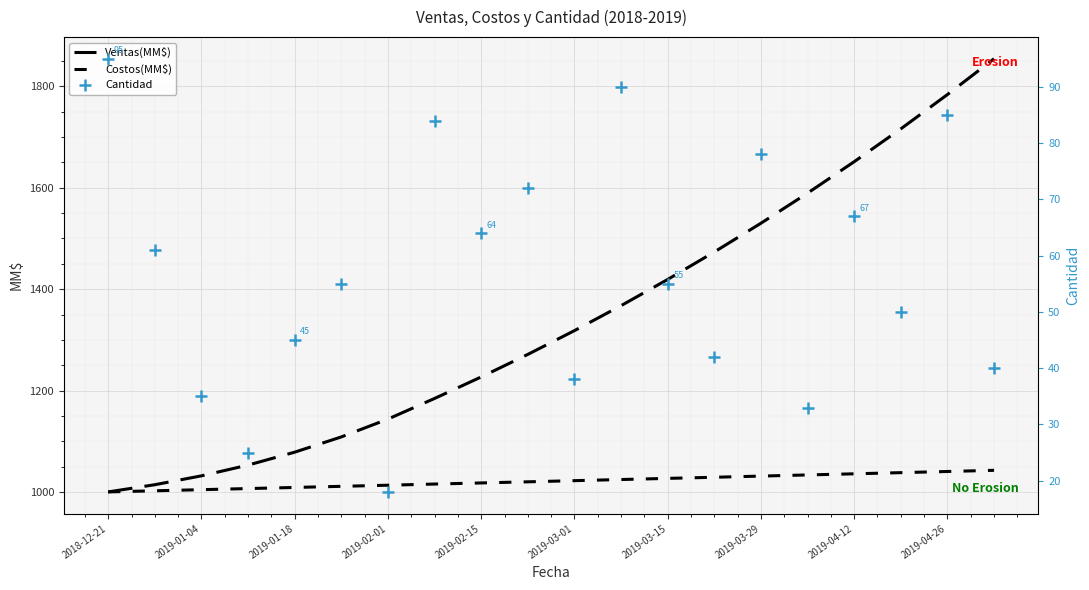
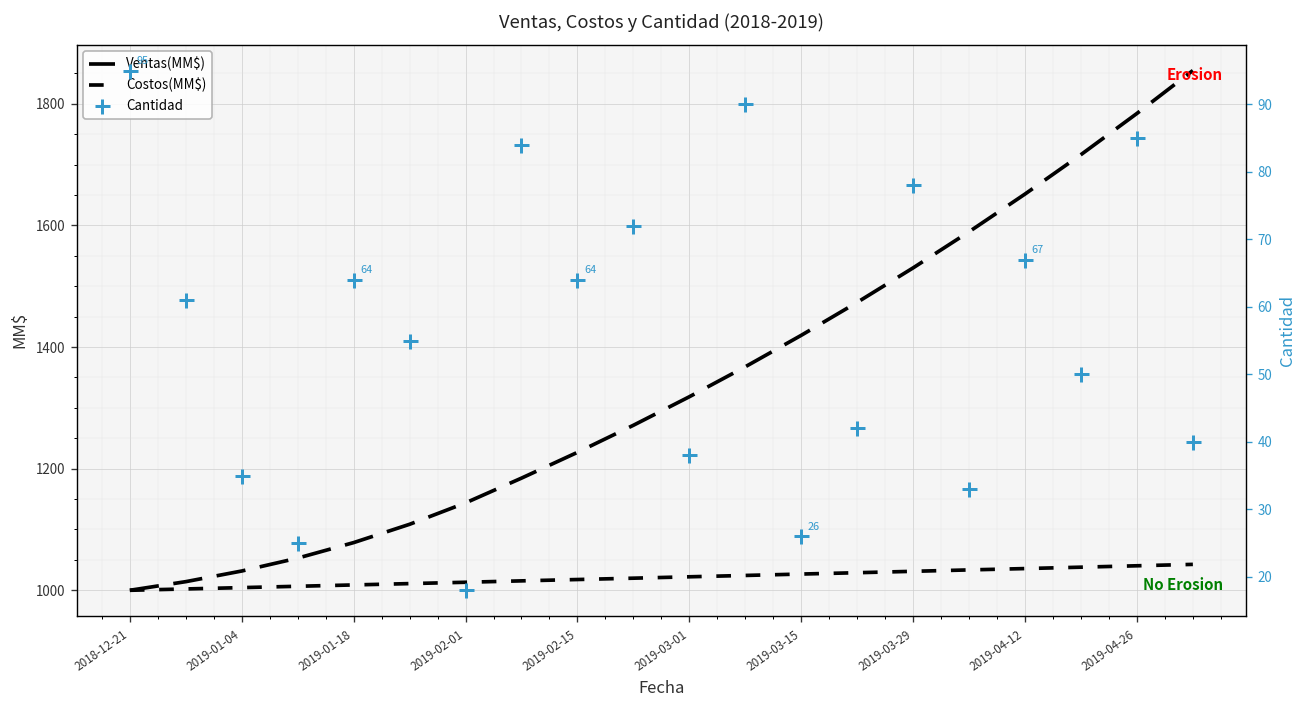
Cantidad, 2019-01-18: 45 -> 64
Cantidad, 2019-03-15: 55 -> 26
